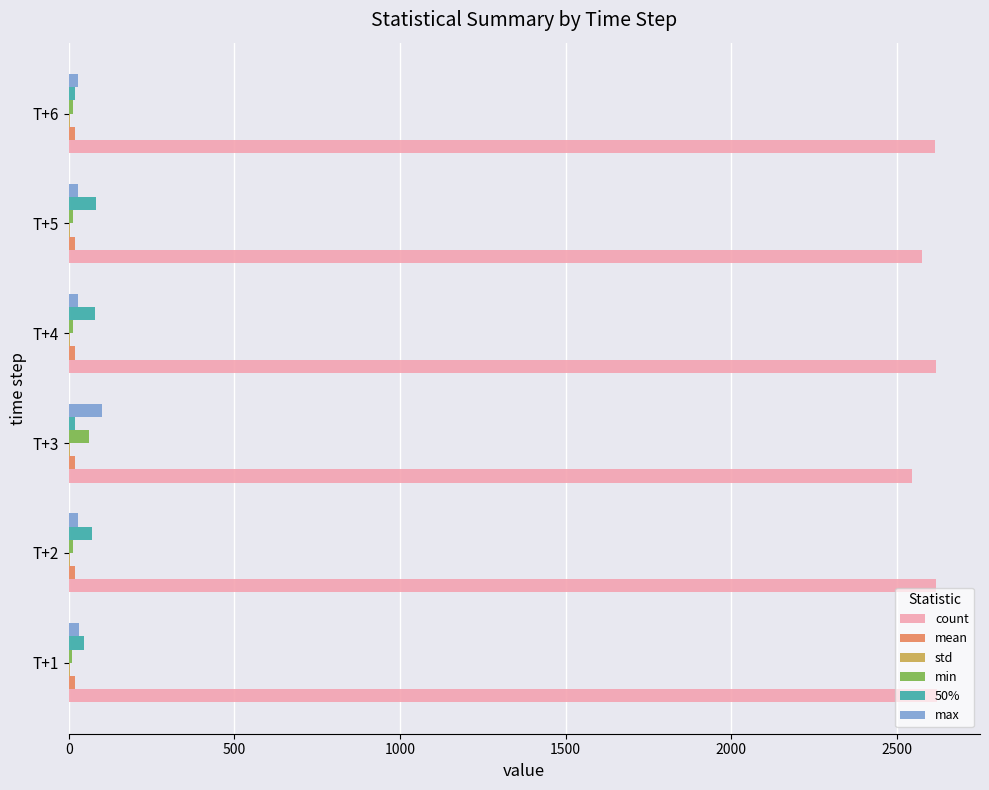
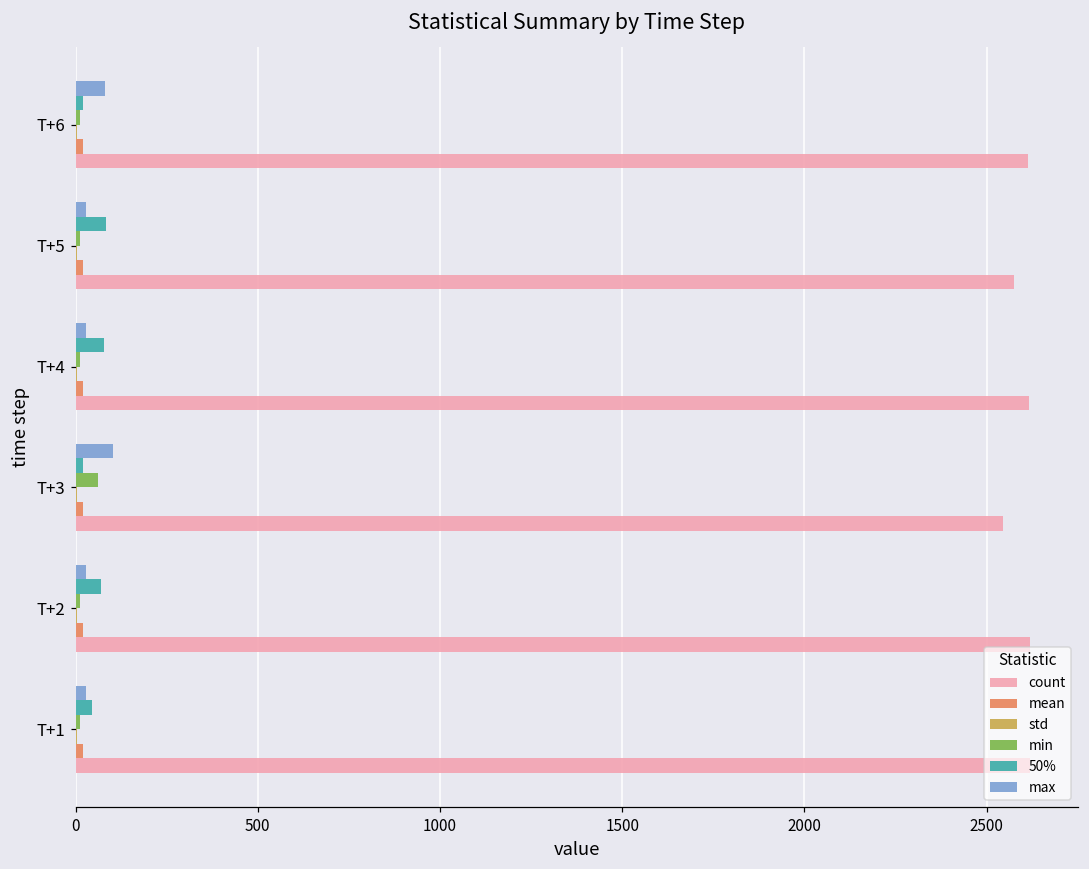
max, T+6: 30 -> 80
